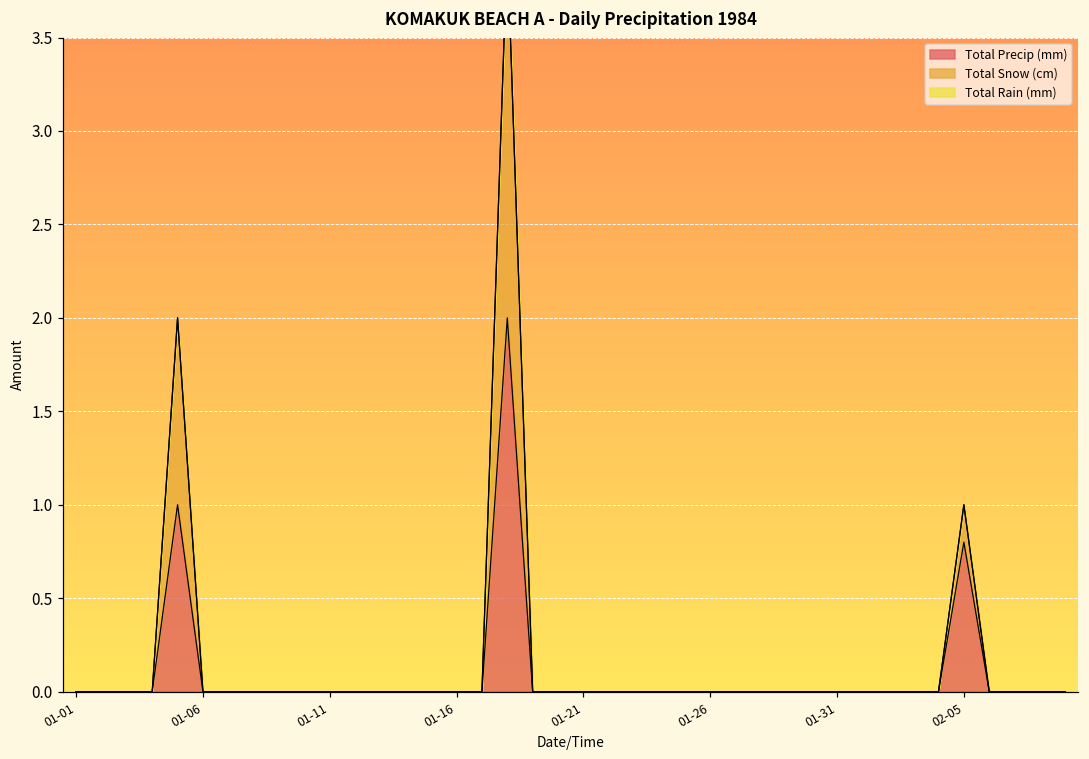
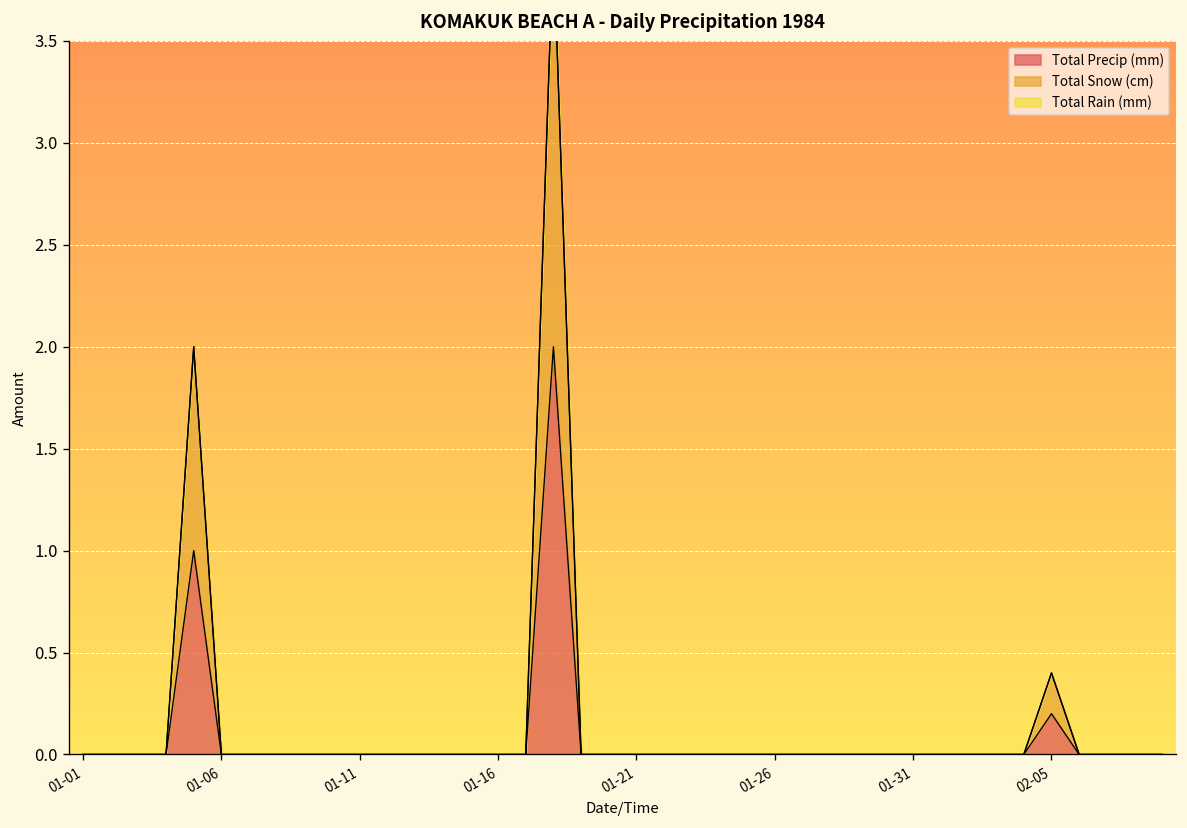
Total Precip (mm), 02-05: 0.8 -> 0.2
